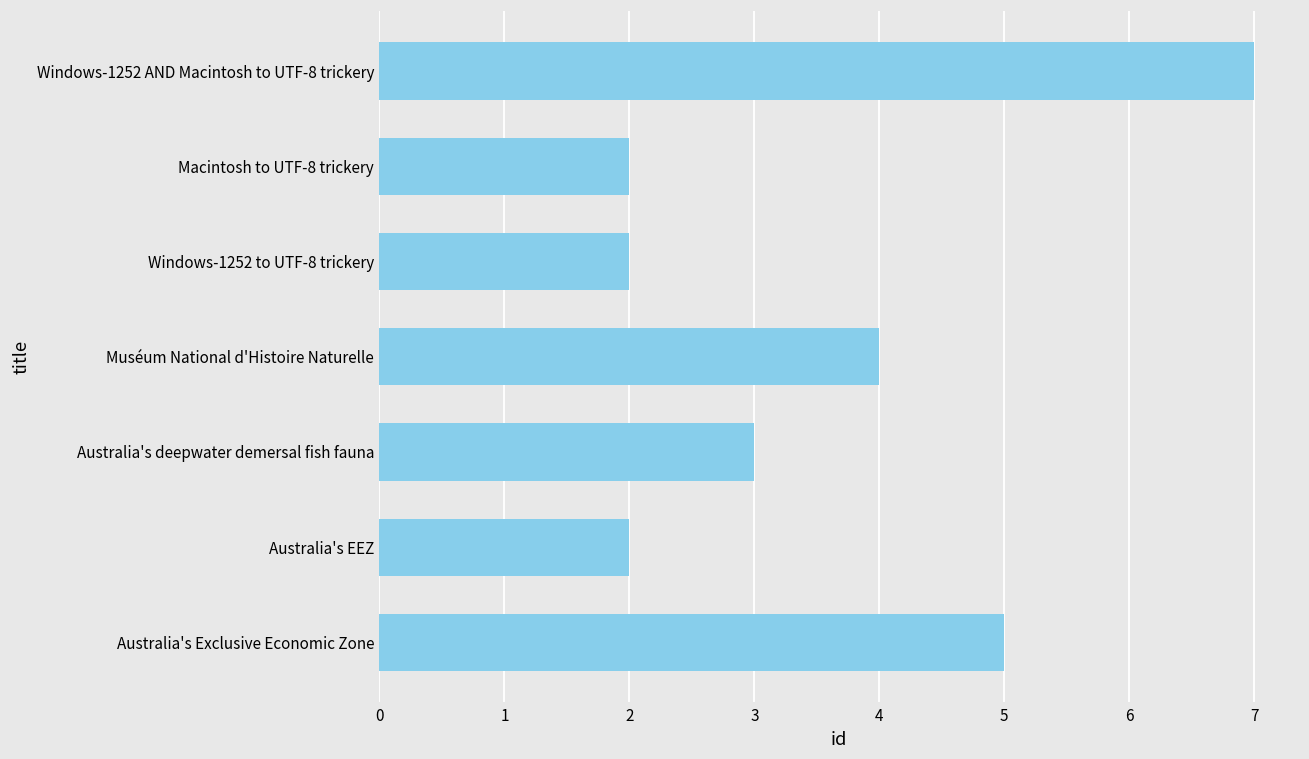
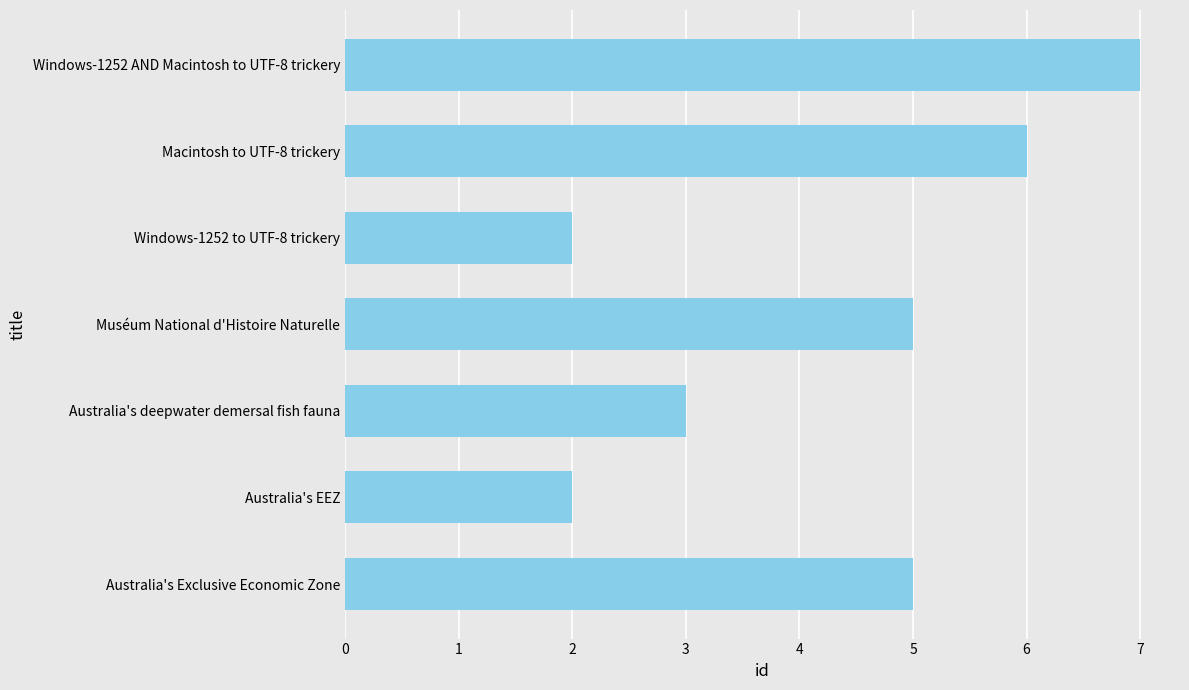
Macintosh to UTF-8 trickery: 2 -> 6
Muséum National d'Histoire Naturelle: 4 -> 5
